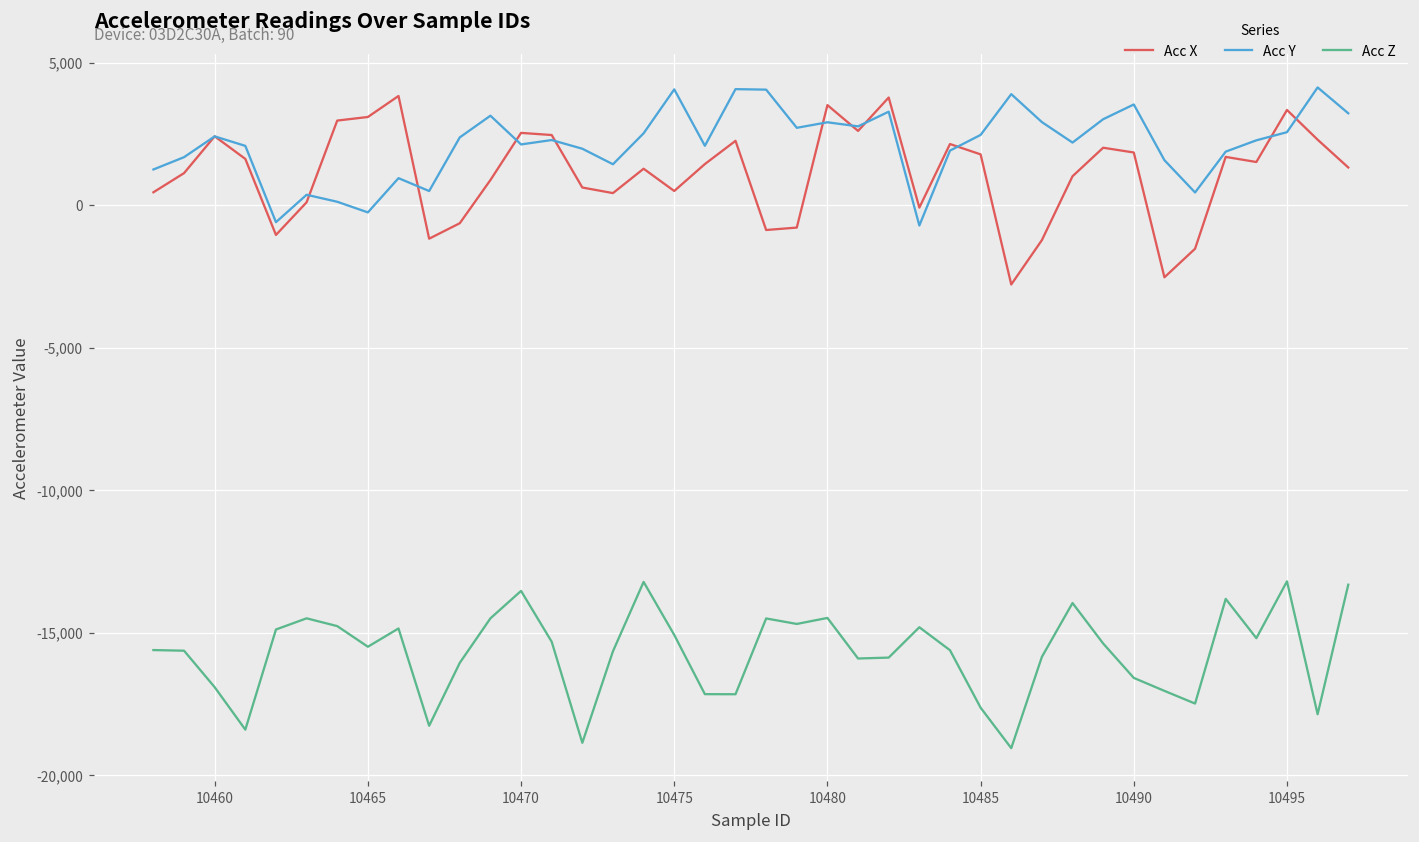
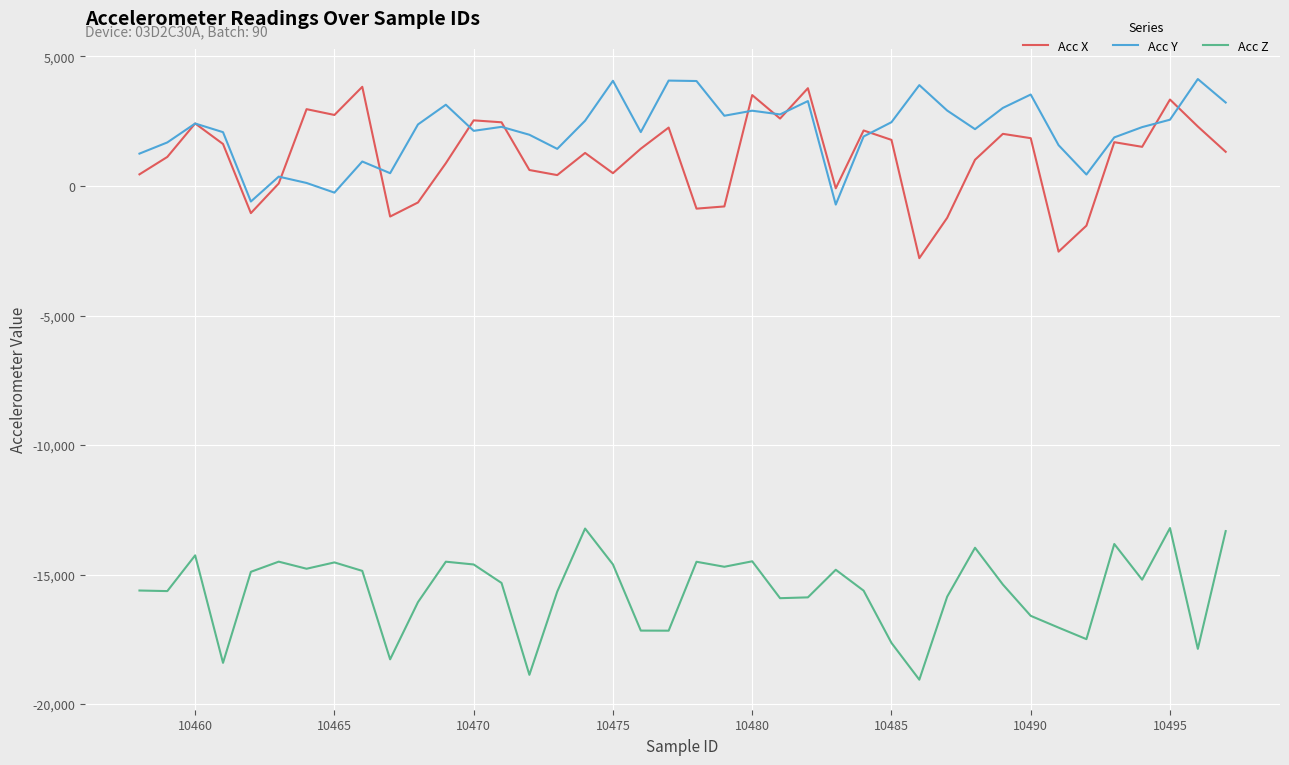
Acc Z, 10460: -16,900 -> -14,300
Acc X, 10465: 3,100 -> 2,700
Acc Z, 10465: -15,500 -> -14,500
Acc Z, 10470: -13,500 -> -14,600
Acc Z, 10475: -15,100 -> -14,600
